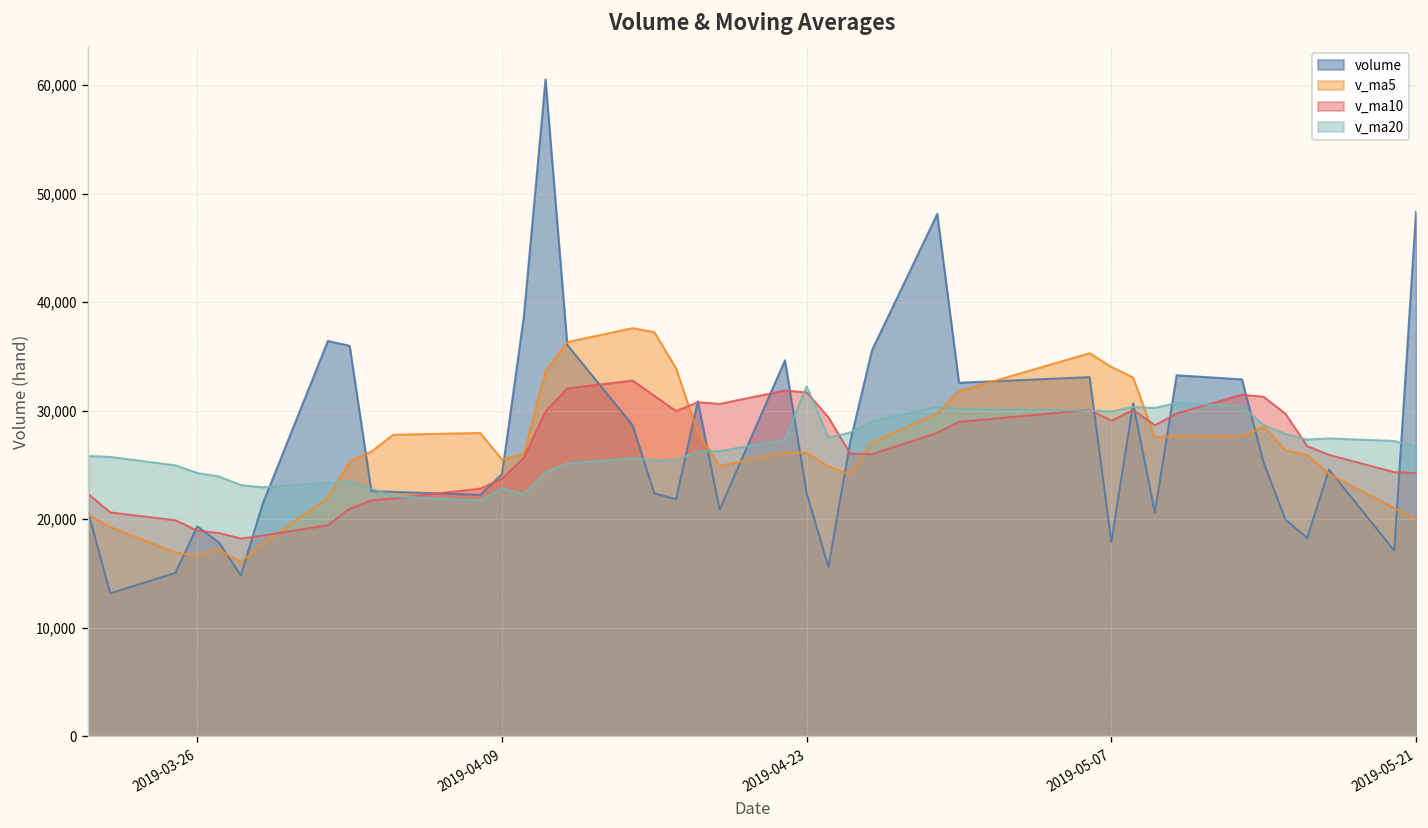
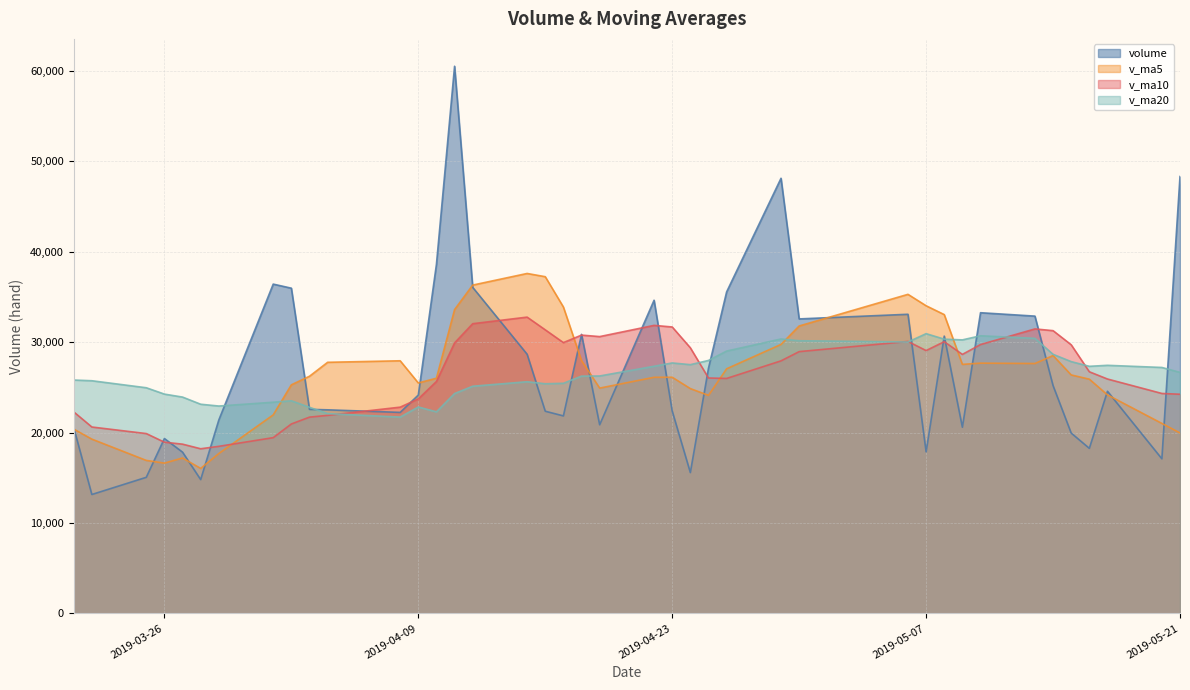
v_ma20, 2019-04-23: 32,000 -> 28,000
v_ma20, 2019-05-07: 30,000 -> 31,000
